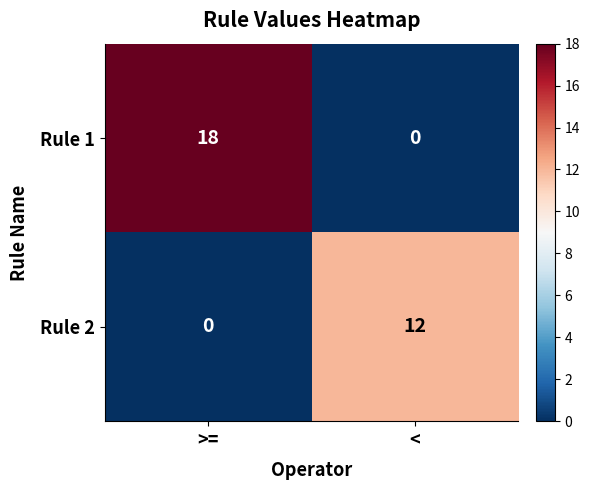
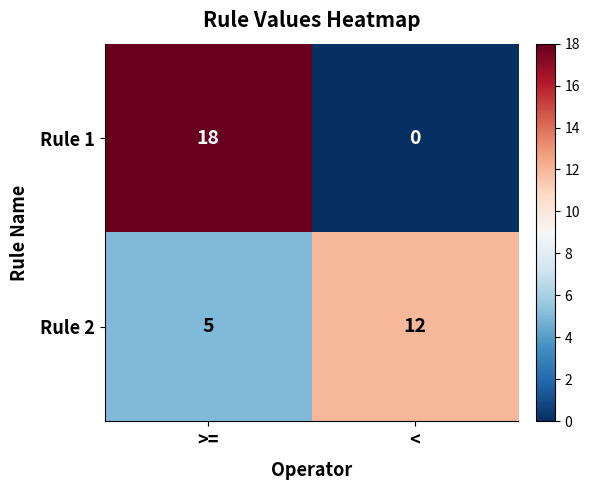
Rule 2, >=: 0 -> 5
